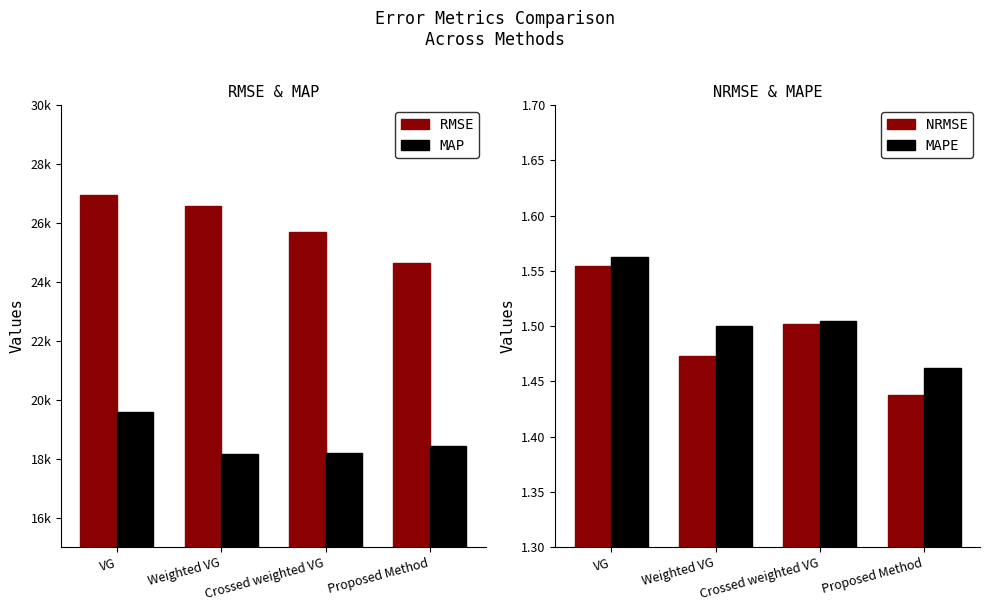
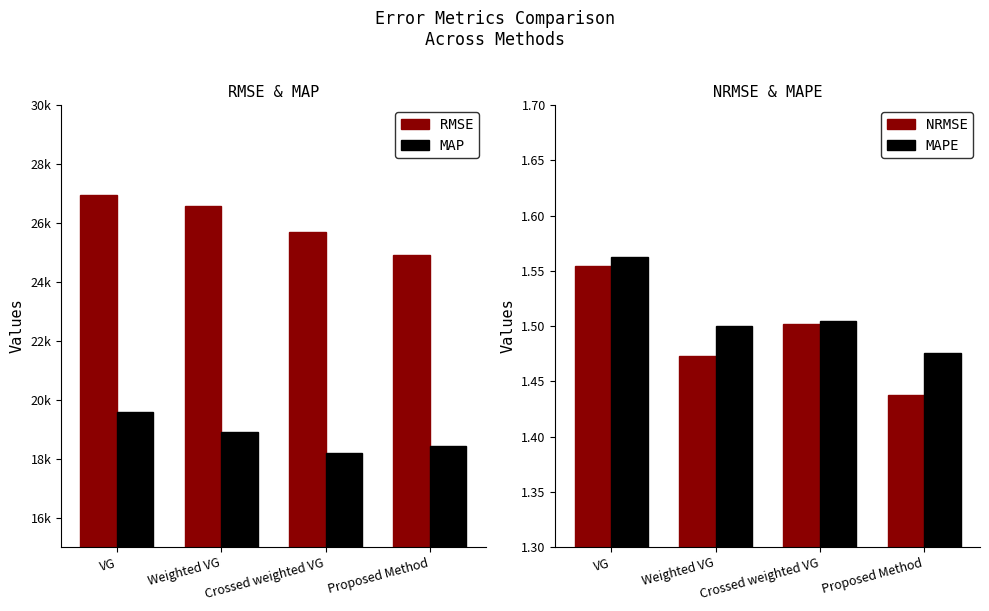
RMSE & MAP, MAP, Weighted VG: 18200 -> 18900
RMSE & MAP, RMSE, Proposed Method: 24600 -> 24900
NRMSE & MAPE, MAPE, Proposed Method: 1.462 -> 1.476
